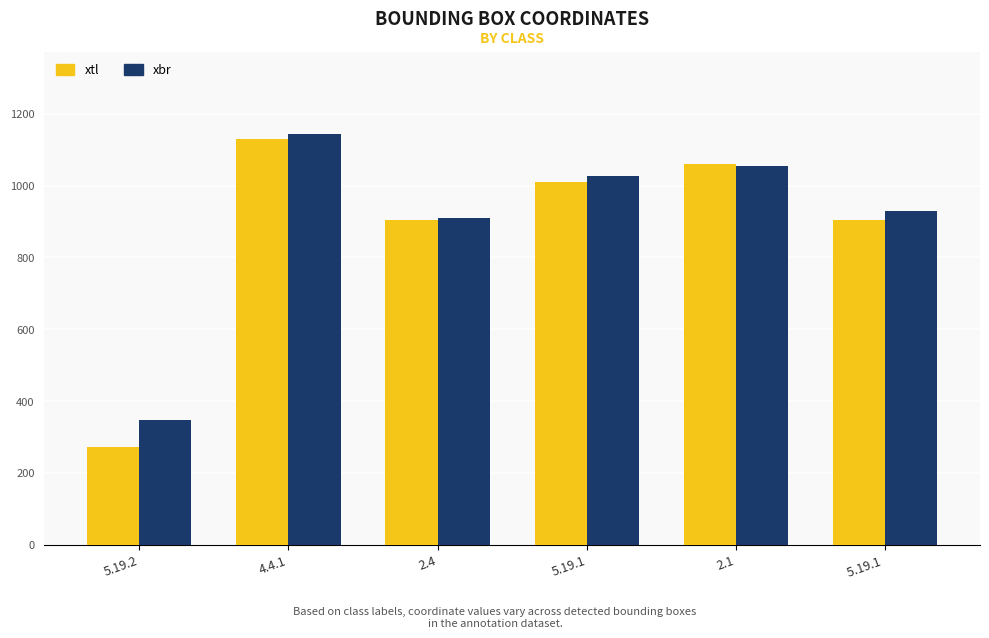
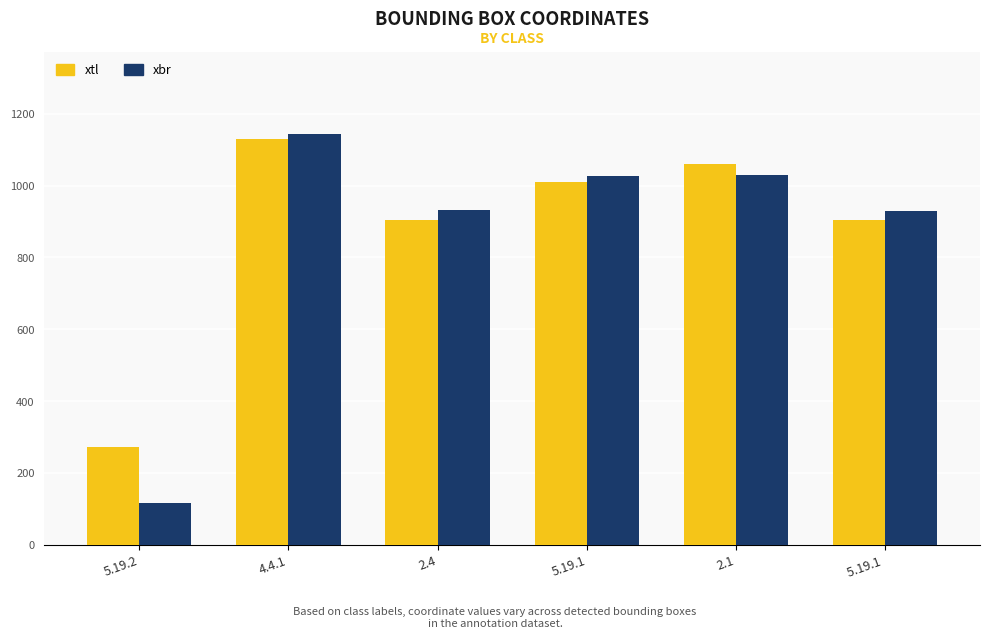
xbr, 5.19.2: 350 -> 120
xbr, 2.4: 910 -> 930
xbr, 2.1: 1060 -> 1030
